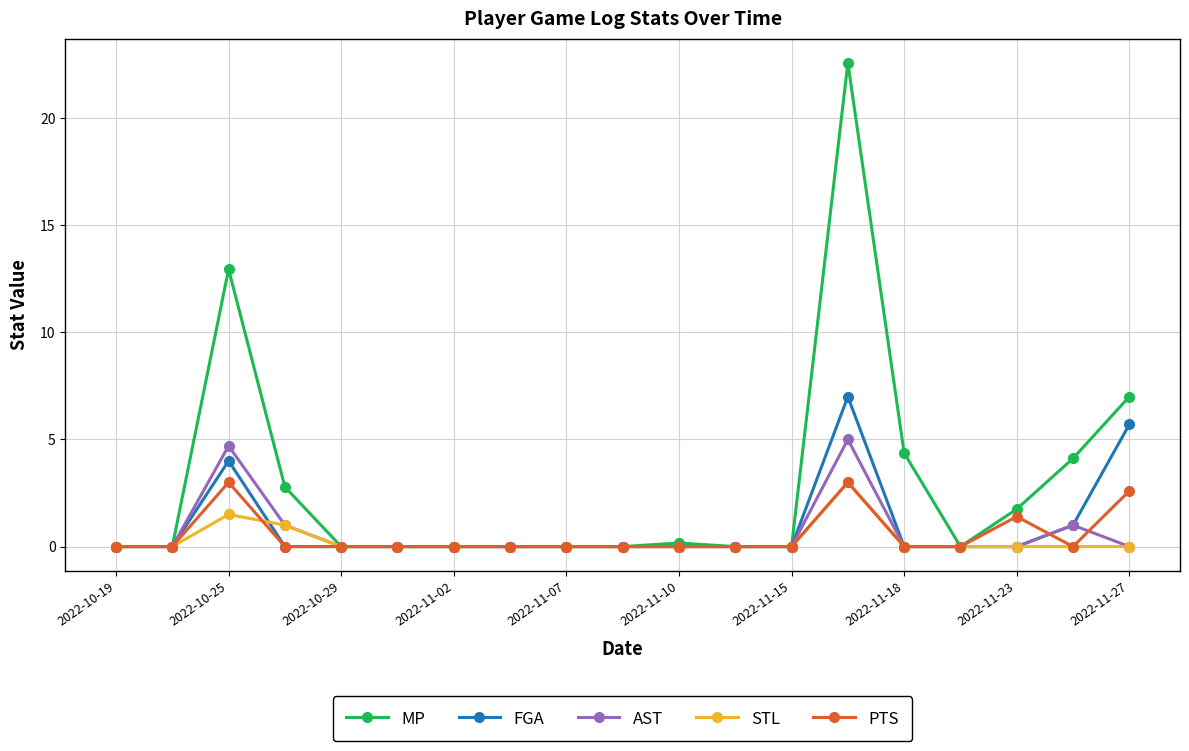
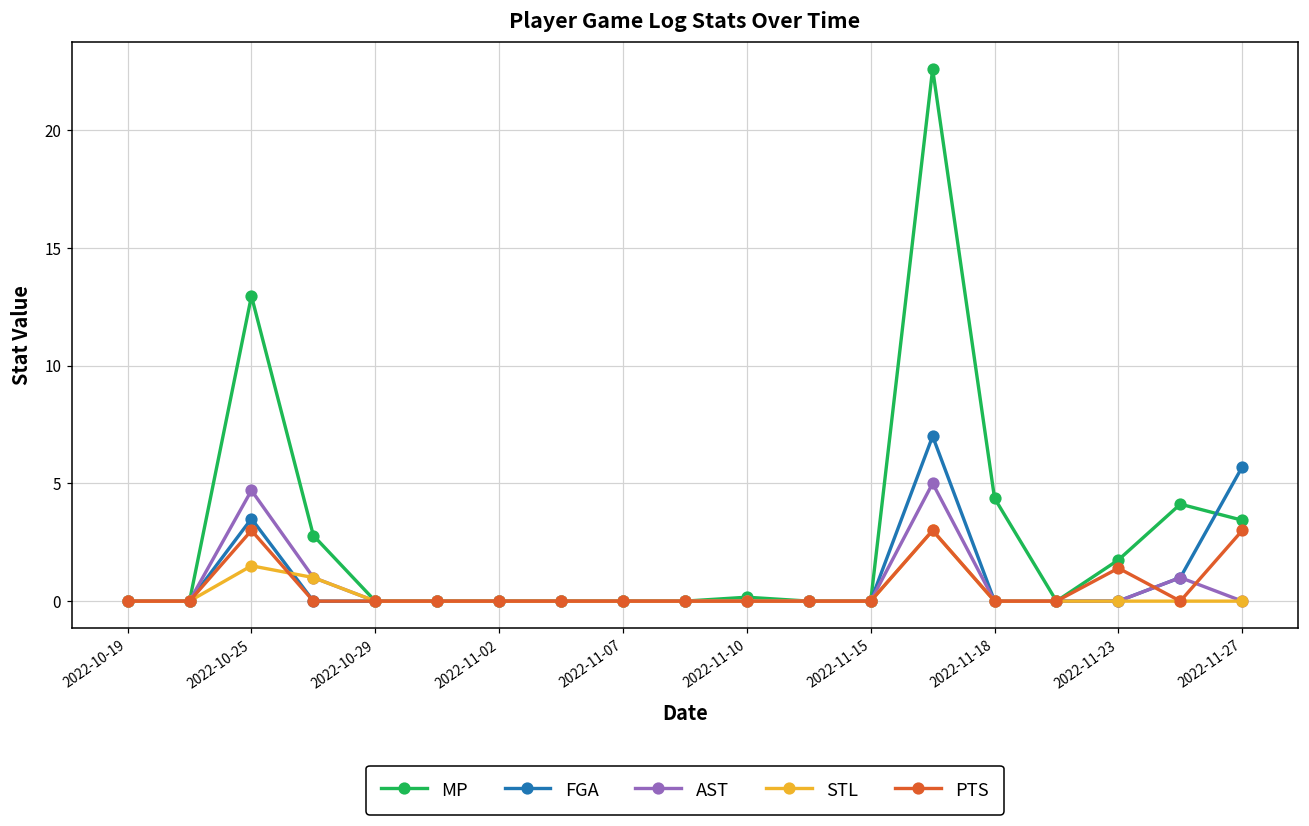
FGA, 2022-10-25: 4.0 -> 3.5
MP, 2022-11-27: 7.0 -> 3.4
PTS, 2022-11-27: 2.6 -> 3.0
